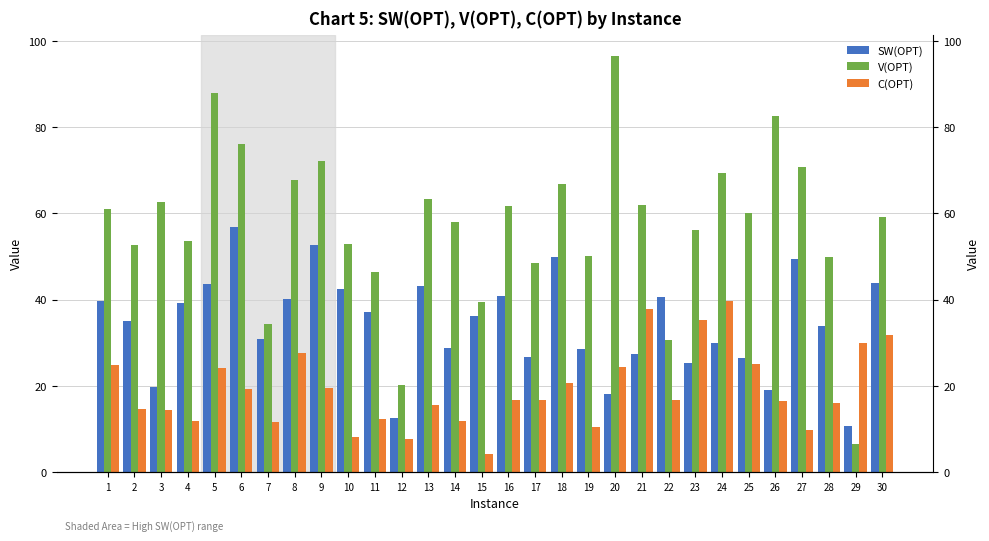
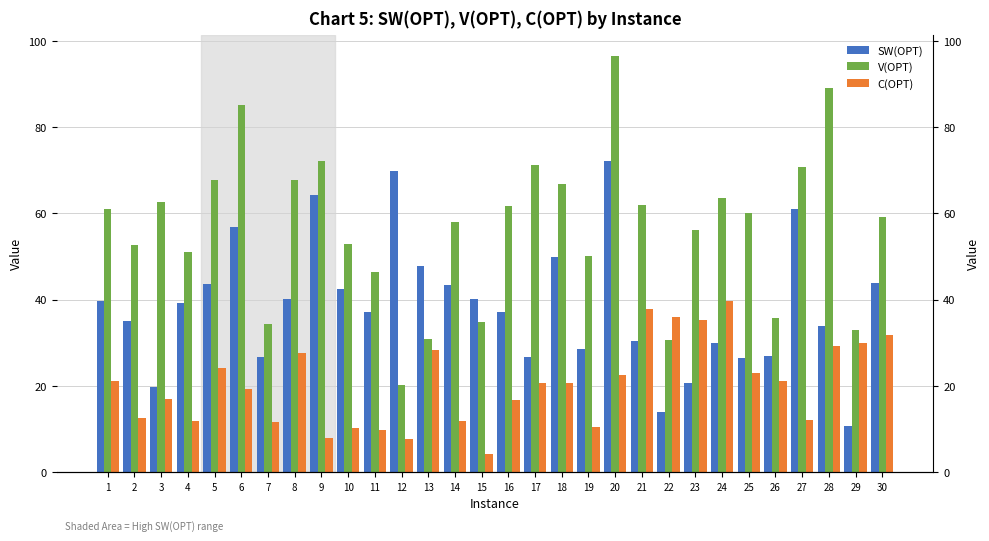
C(OPT), 1: 25 -> 21
C(OPT), 2: 15 -> 13
C(OPT), 3: 14 -> 17
V(OPT), 4: 54 -> 51
V(OPT), 5: 88 -> 68
V(OPT), 6: 76 -> 85
SW(OPT), 7: 31 -> 27
SW(OPT), 9: 53 -> 64
C(OPT), 9: 19 -> 8
C(OPT), 10: 8 -> 10
C(OPT), 11: 12 -> 10
SW(OPT), 12: 13 -> 70
SW(OPT), 13: 43 -> 48
V(OPT), 13: 63 -> 31
C(OPT), 13: 16 -> 28
SW(OPT), 14: 29 -> 43
SW(OPT), 15: 36 -> 40
V(OPT), 15: 39 -> 35
SW(OPT), 16: 41 -> 37
V(OPT), 17: 48 -> 71
C(OPT), 17: 17 -> 21
SW(OPT), 20: 18 -> 72
C(OPT), 20: 24 -> 22
SW(OPT), 21: 27 -> 30
SW(OPT), 22: 41 -> 14
C(OPT), 22: 17 -> 36
SW(OPT), 23: 25 -> 21
V(OPT), 24: 69 -> 64
C(OPT), 25: 25 -> 23
SW(OPT), 26: 19 -> 27
V(OPT), 26: 83 -> 36
C(OPT), 26: 17 -> 21
SW(OPT), 27: 49 -> 61
C(OPT), 27: 10 -> 12
V(OPT), 28: 50 -> 89
C(OPT), 28: 16 -> 29
V(OPT), 29: 6 -> 33
